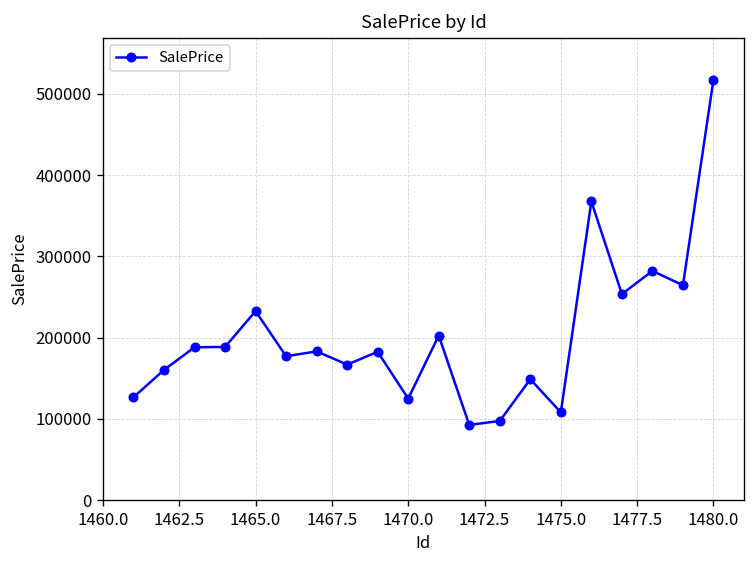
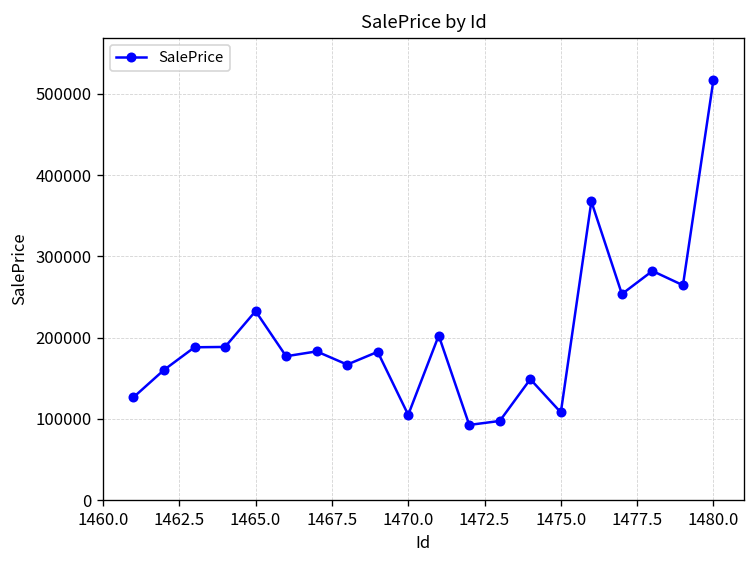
1470.0: 120000 -> 100000
